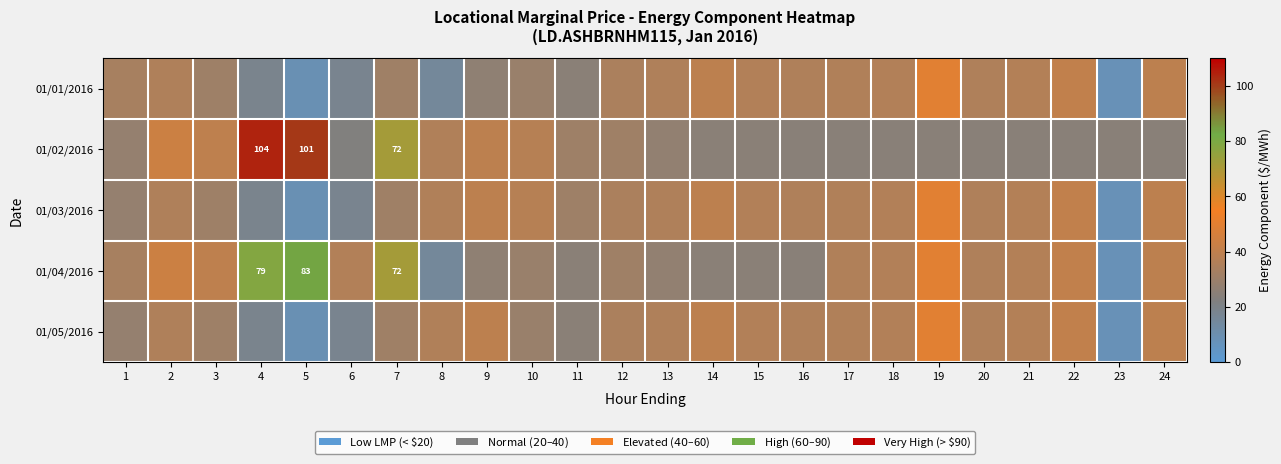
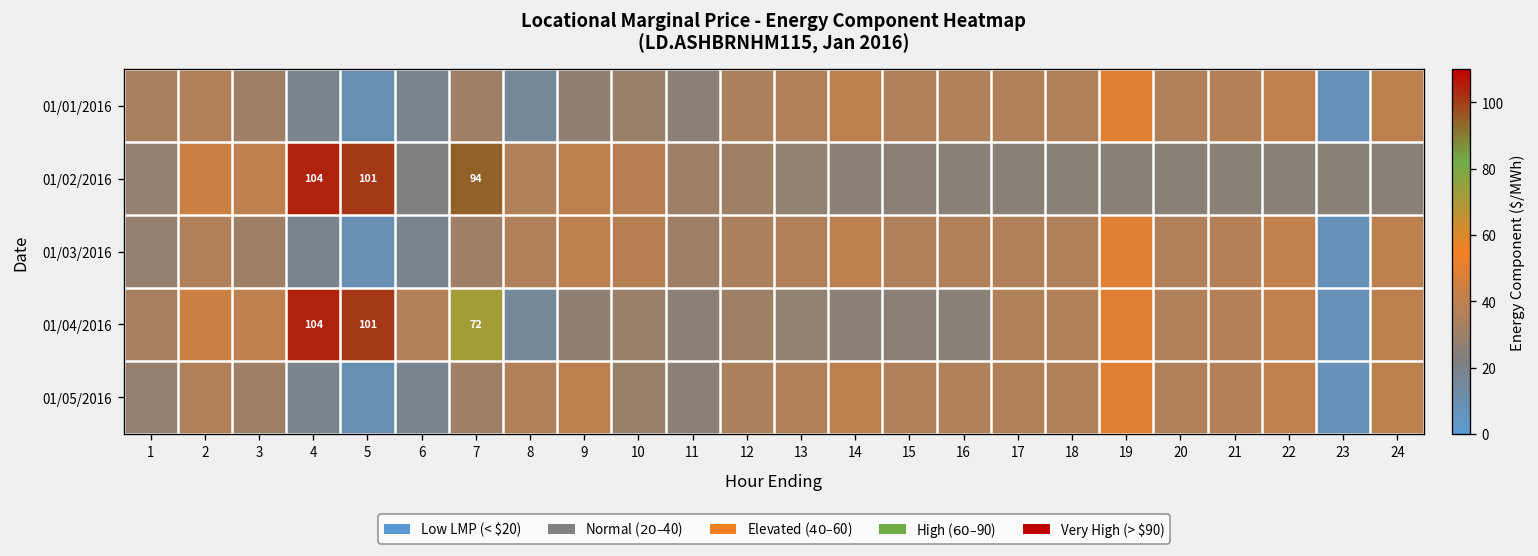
01/02/2016, 7: 72 -> 94
01/04/2016, 4: 79 -> 104
01/04/2016, 5: 83 -> 101
